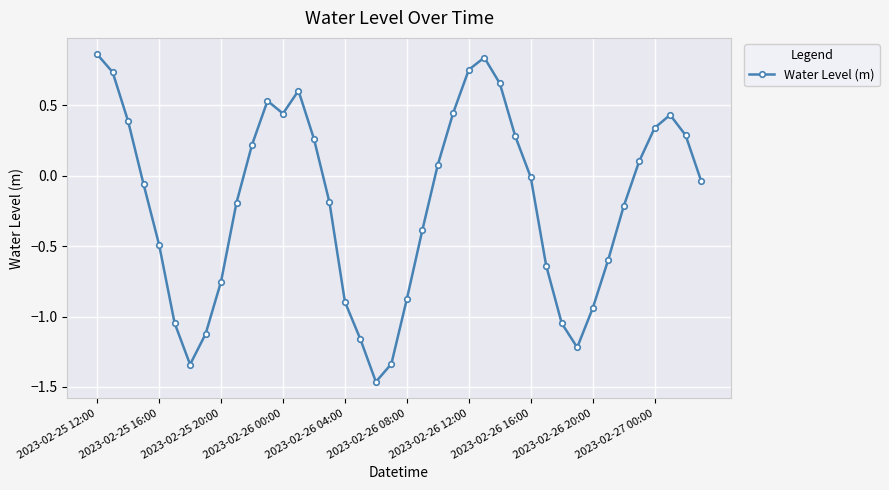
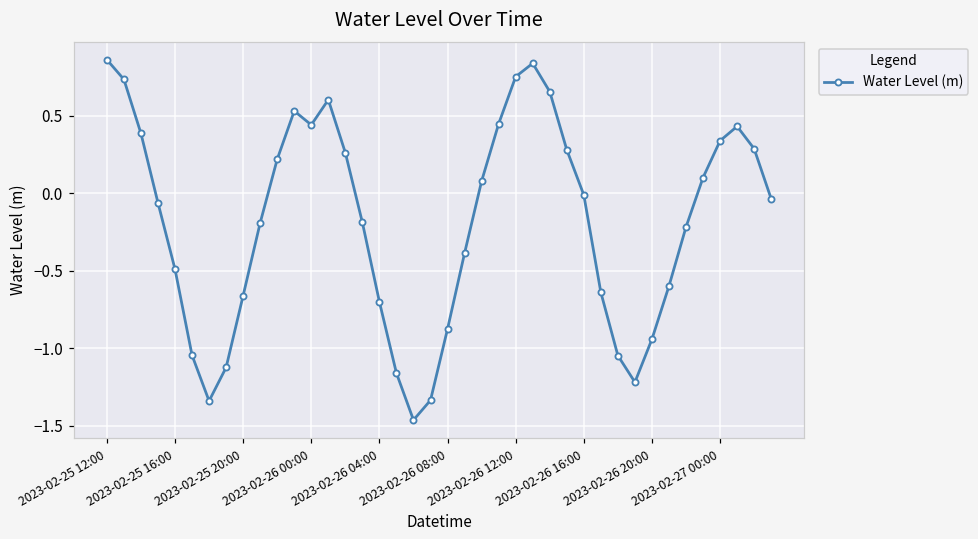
2023-02-25 20:00: -0.75 -> -0.66
2023-02-26 04:00: -0.90 -> -0.70
